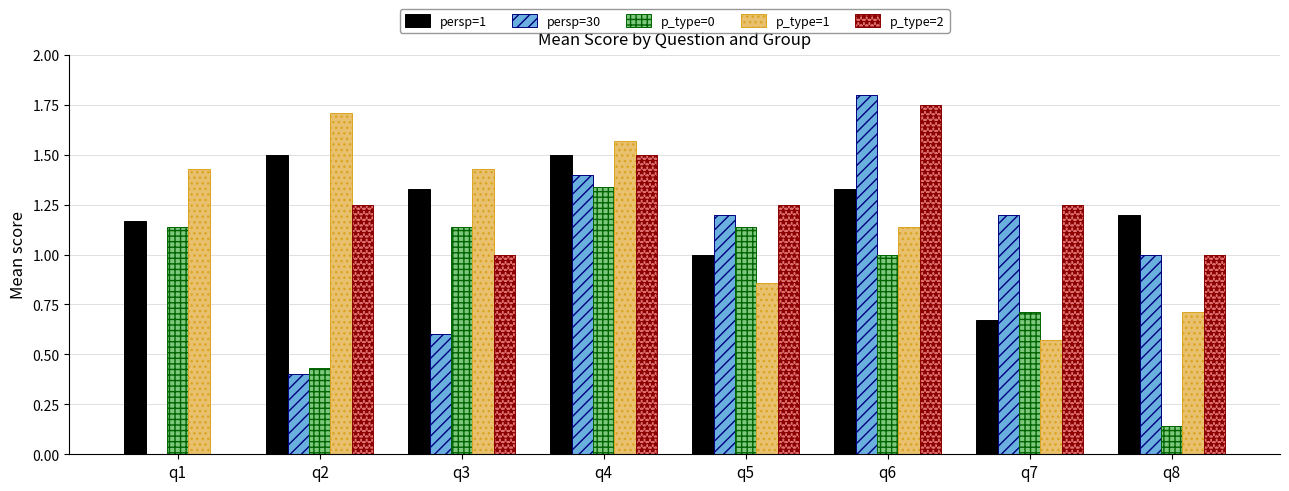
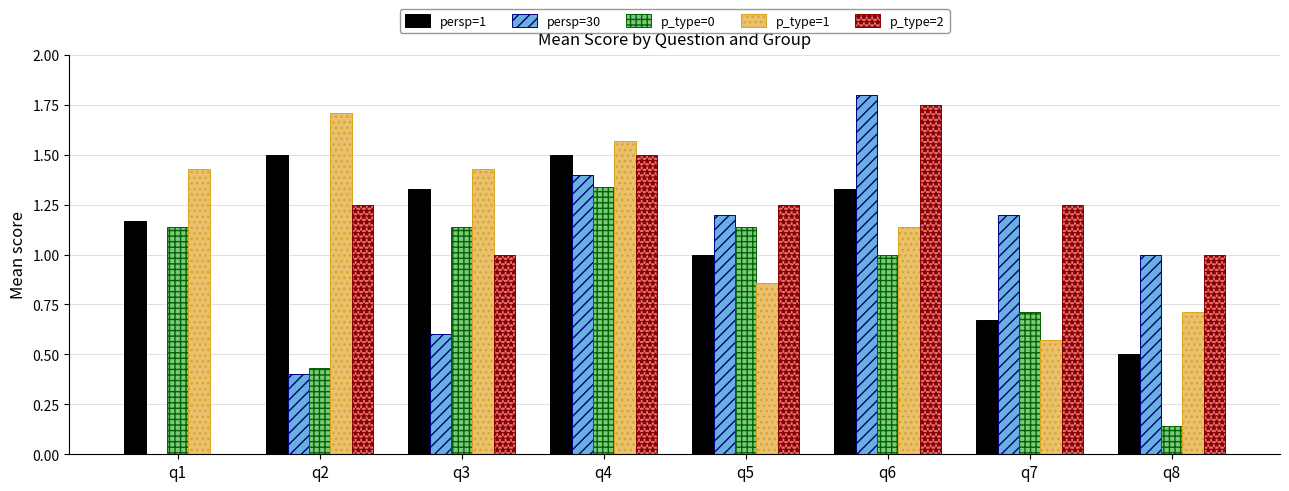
persp=1, q8: 1.2 -> 0.5
